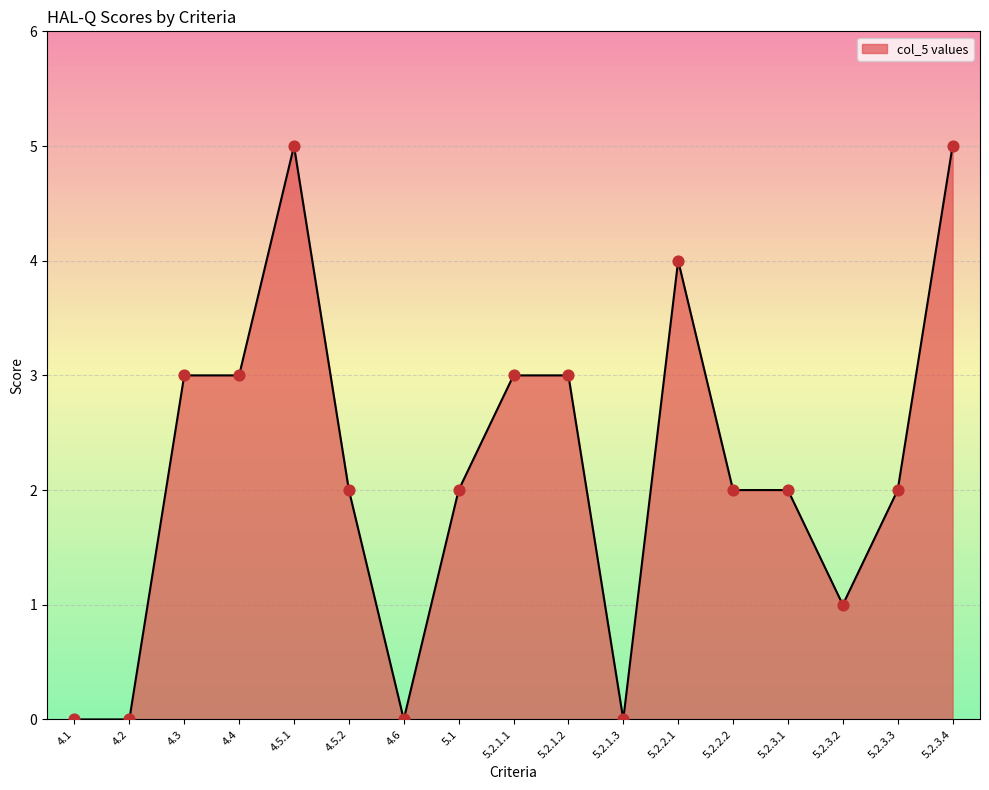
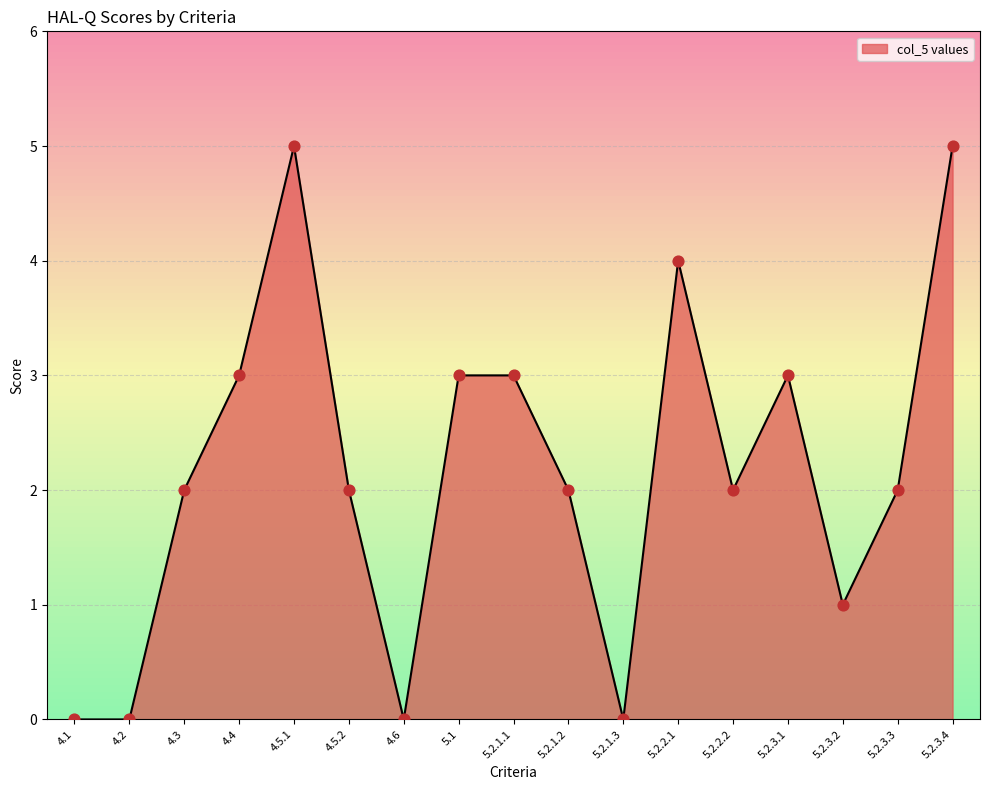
4.3: 3 -> 2
5.1: 2 -> 3
5.2.1.2: 3 -> 2
5.2.3.1: 2 -> 3
